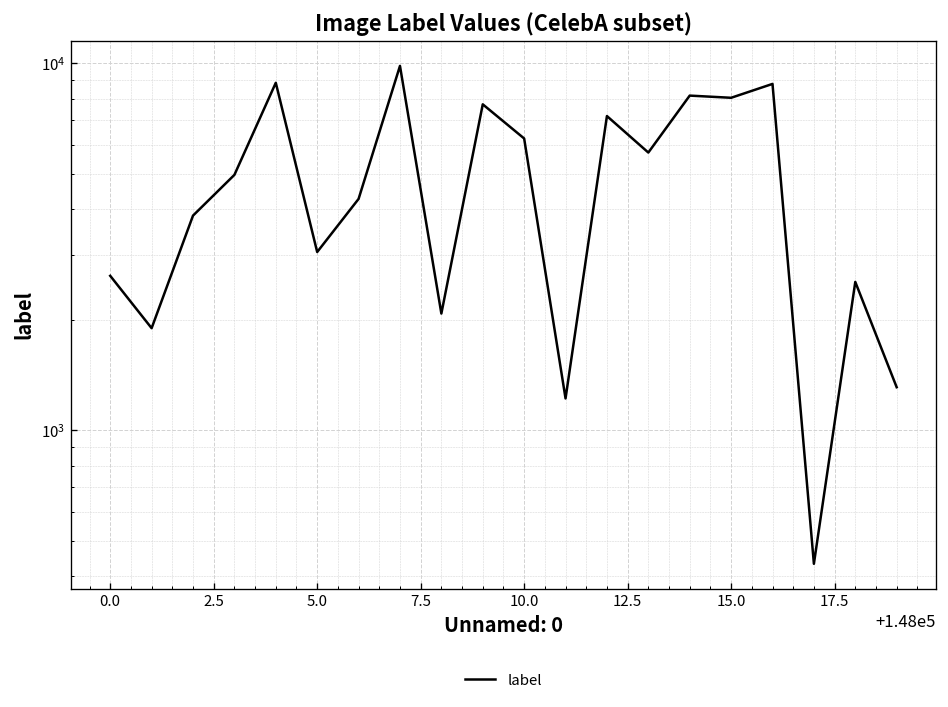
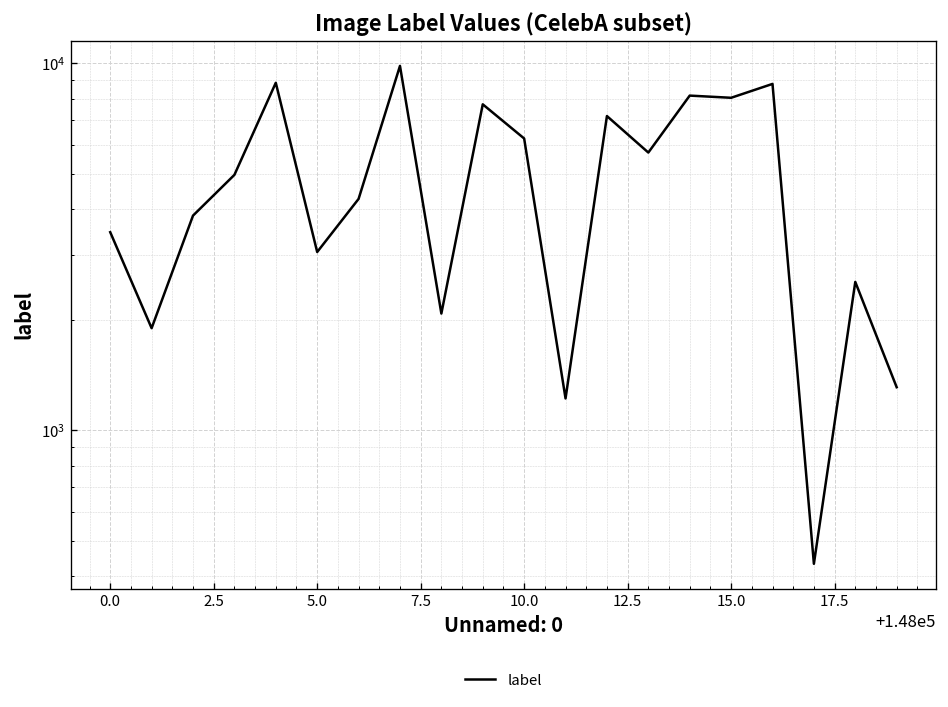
0.0: 2600 -> 3500
